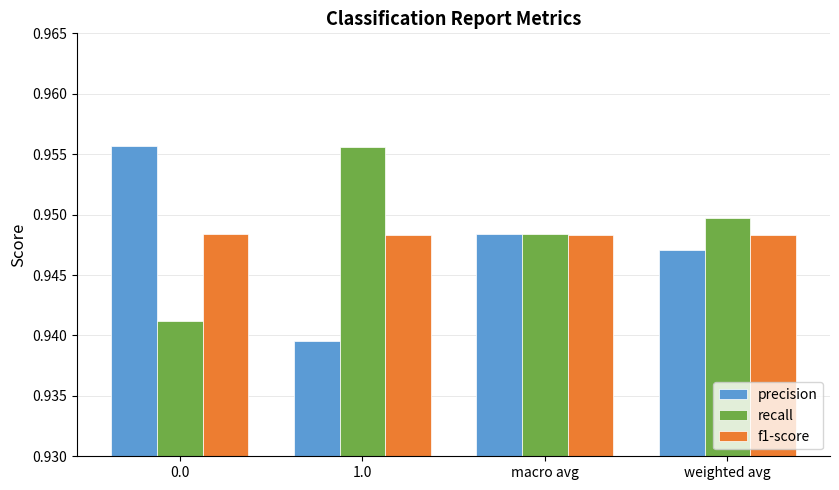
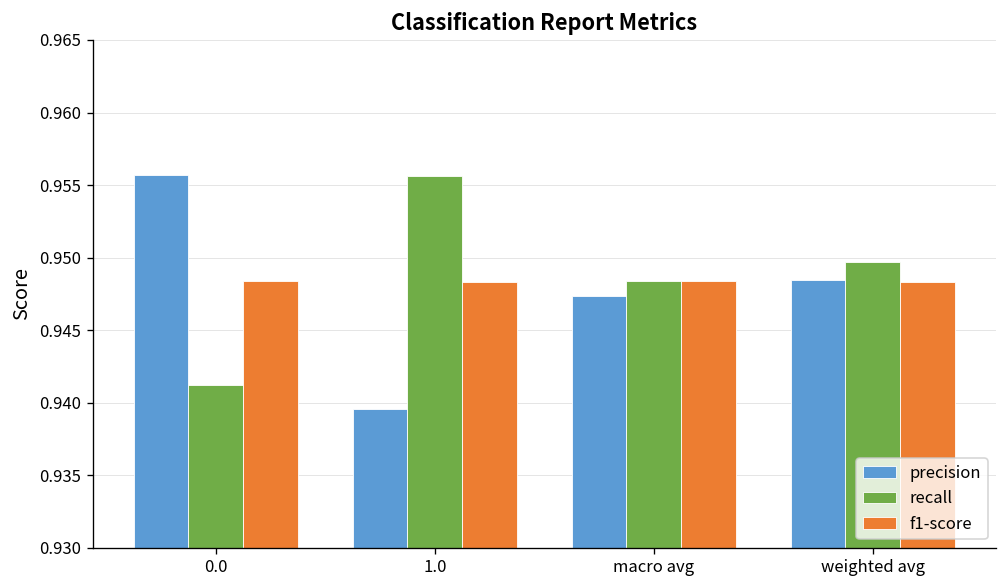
precision, macro avg: 0.9484 -> 0.9474
precision, weighted avg: 0.9471 -> 0.9484
